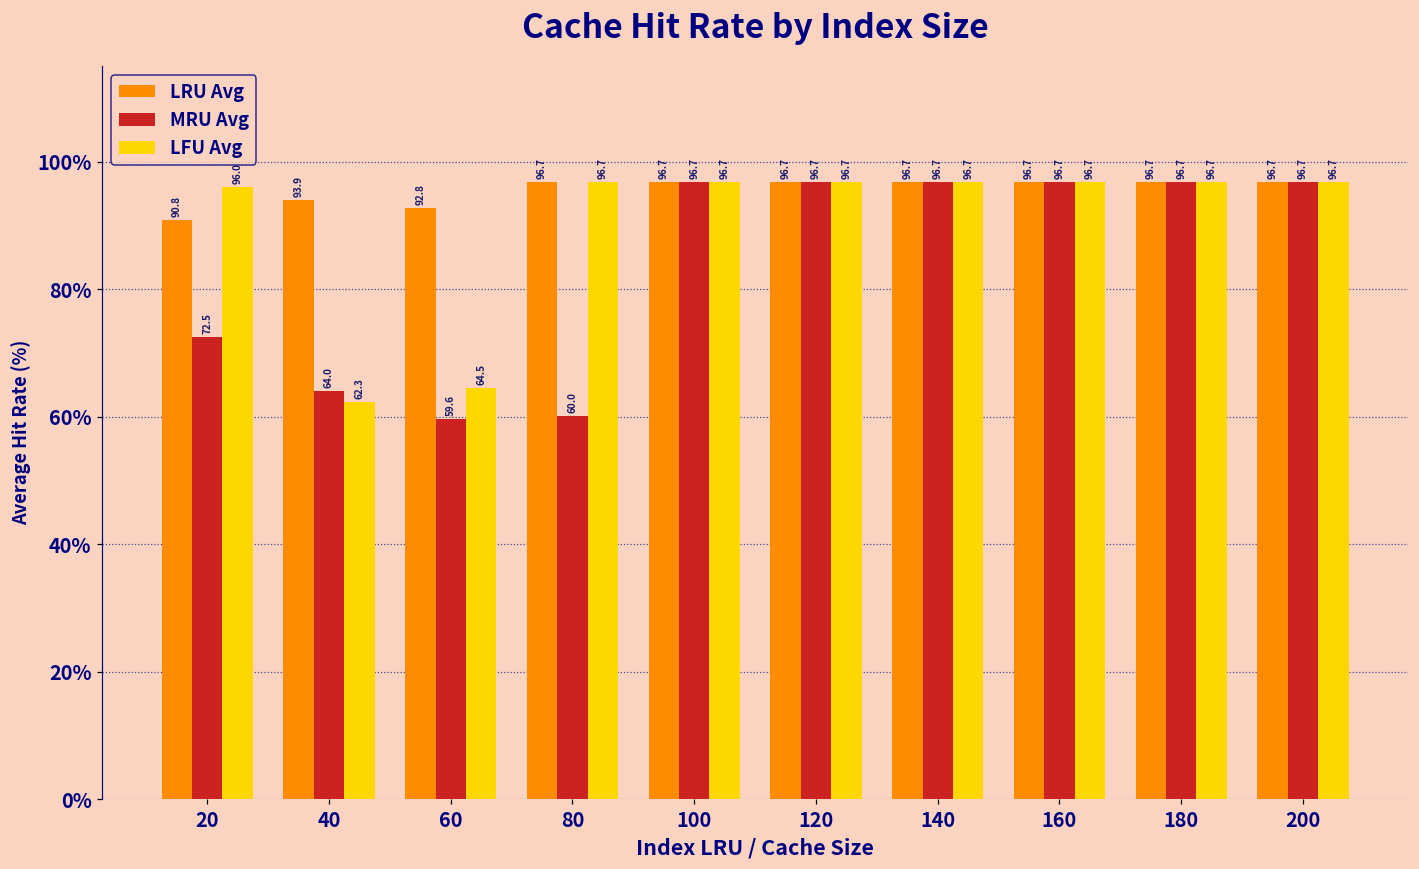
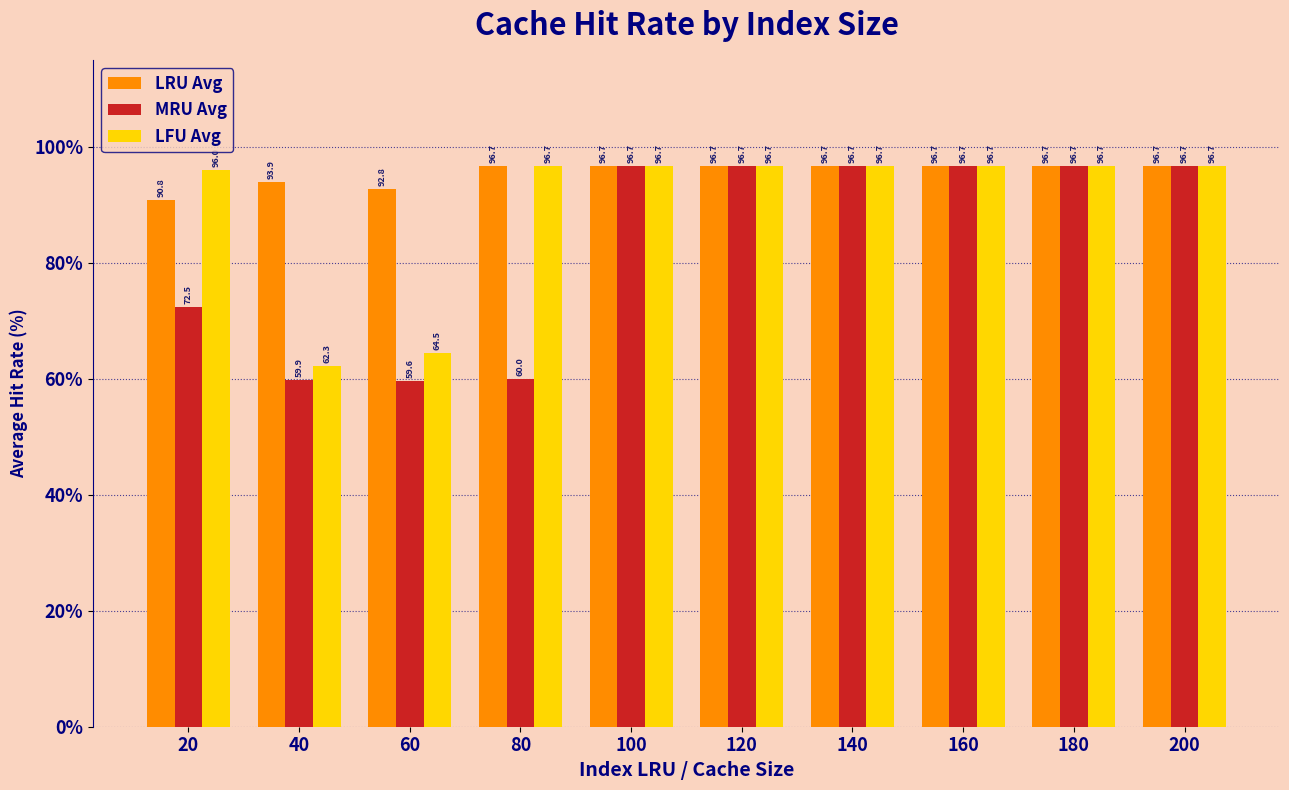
MRU Avg, 40: 64.0 -> 59.9
